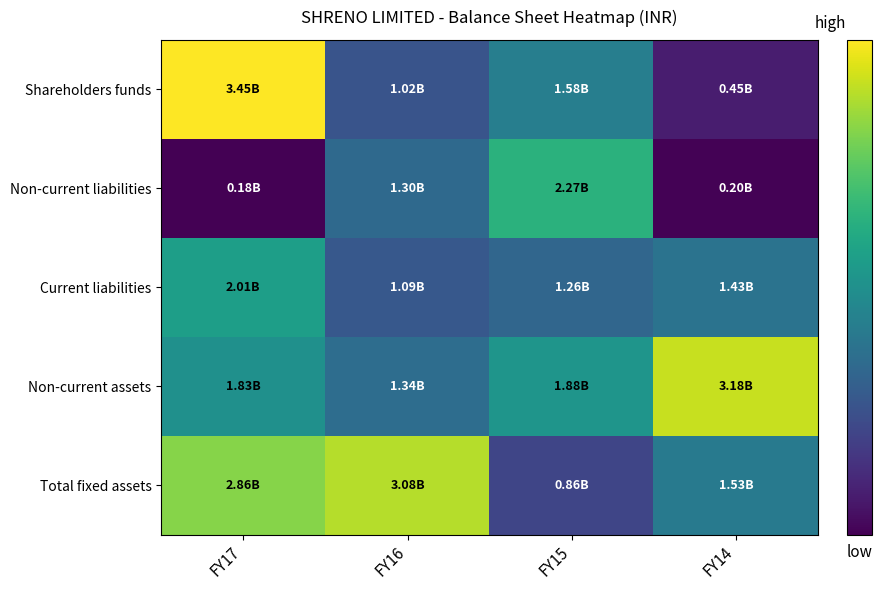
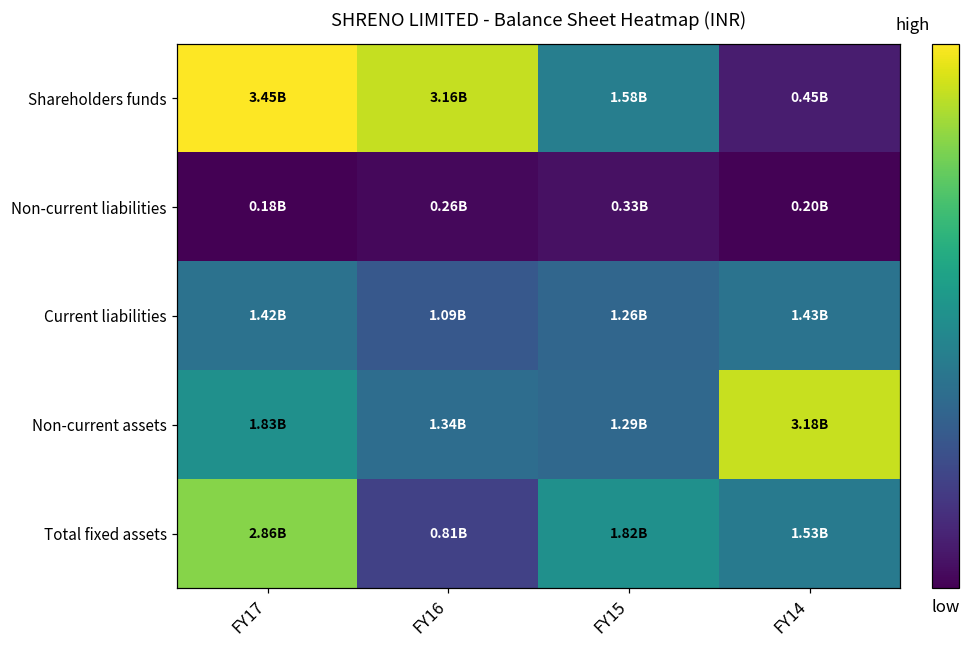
Shareholders funds, FY16: 1.02B -> 3.16B
Non-current liabilities, FY16: 1.30B -> 0.26B
Non-current liabilities, FY15: 2.27B -> 0.33B
Current liabilities, FY17: 2.01B -> 1.42B
Non-current assets, FY15: 1.88B -> 1.29B
Total fixed assets, FY16: 3.08B -> 0.81B
Total fixed assets, FY15: 0.86B -> 1.82B
